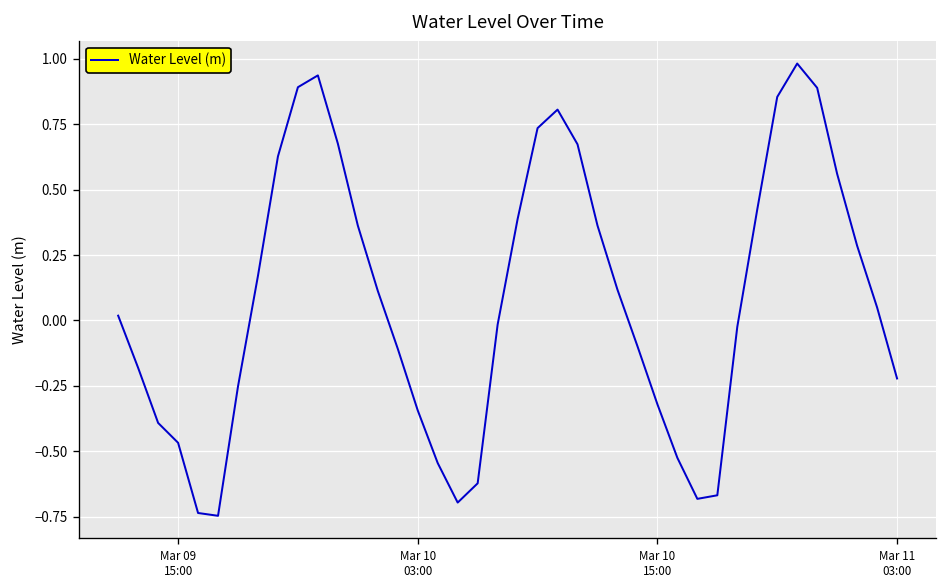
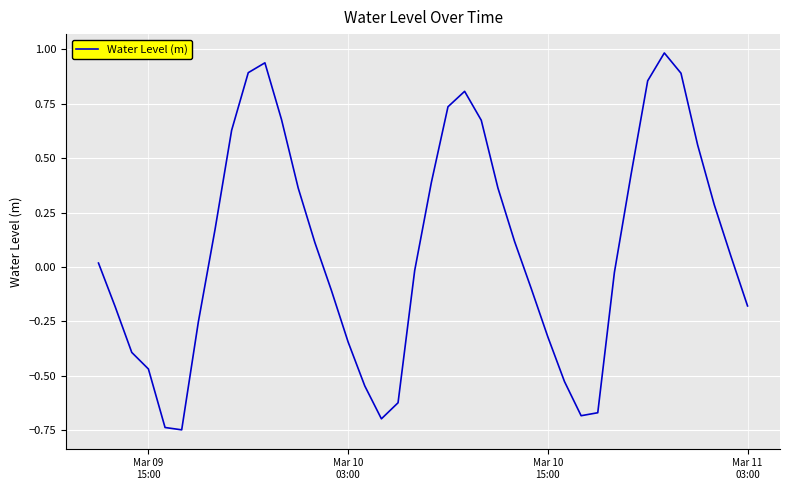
Mar 11 03:00: -0.22 -> -0.18
